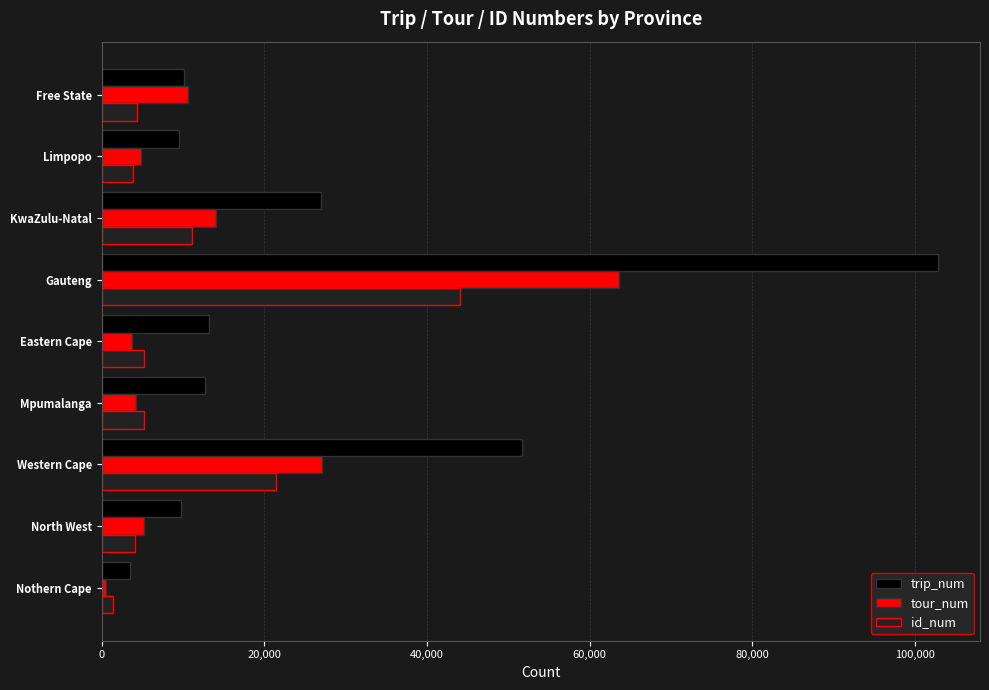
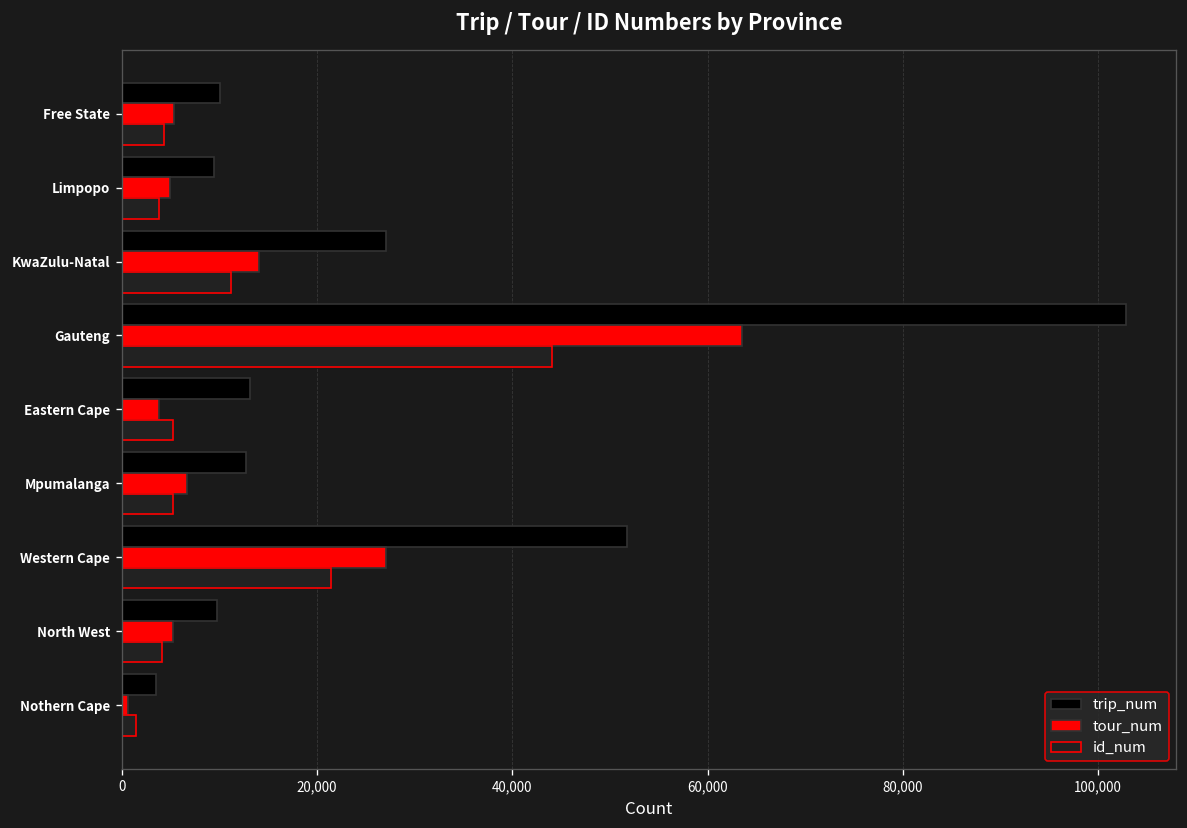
tour_num, Free State: 11,000 -> 5,000
tour_num, Mpumalanga: 4,000 -> 7,000
